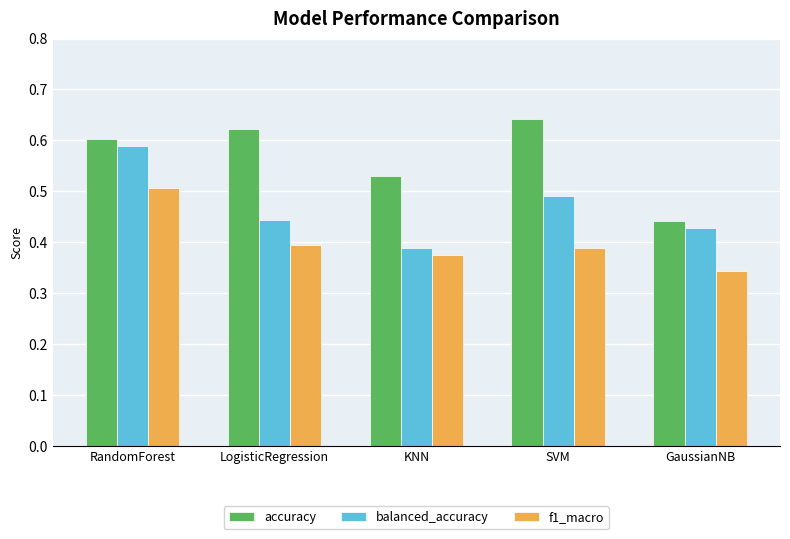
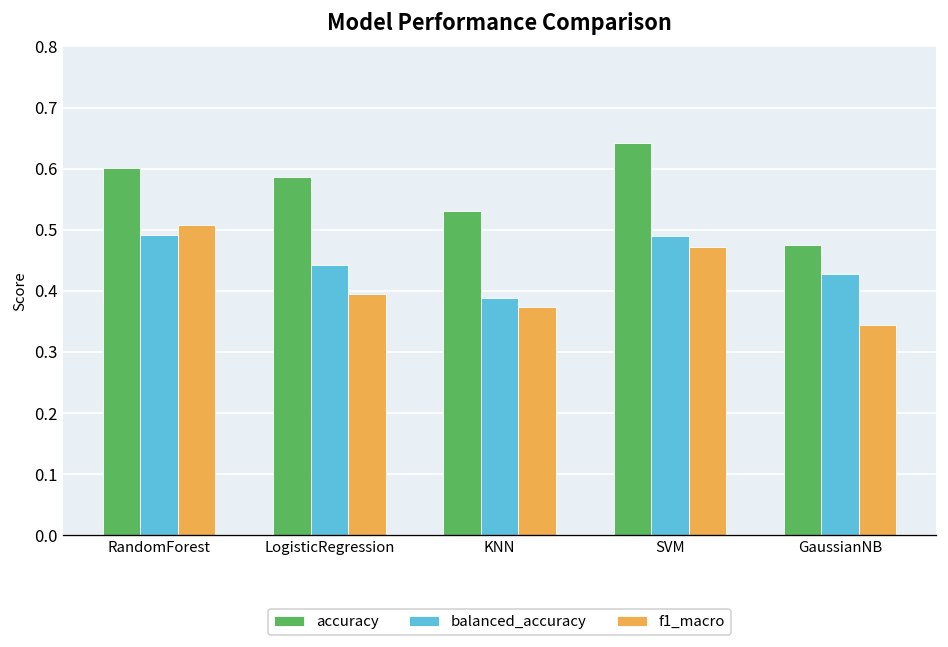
balanced_accuracy, RandomForest: 0.59 -> 0.49
accuracy, LogisticRegression: 0.62 -> 0.59
f1_macro, SVM: 0.39 -> 0.47
accuracy, GaussianNB: 0.44 -> 0.47
